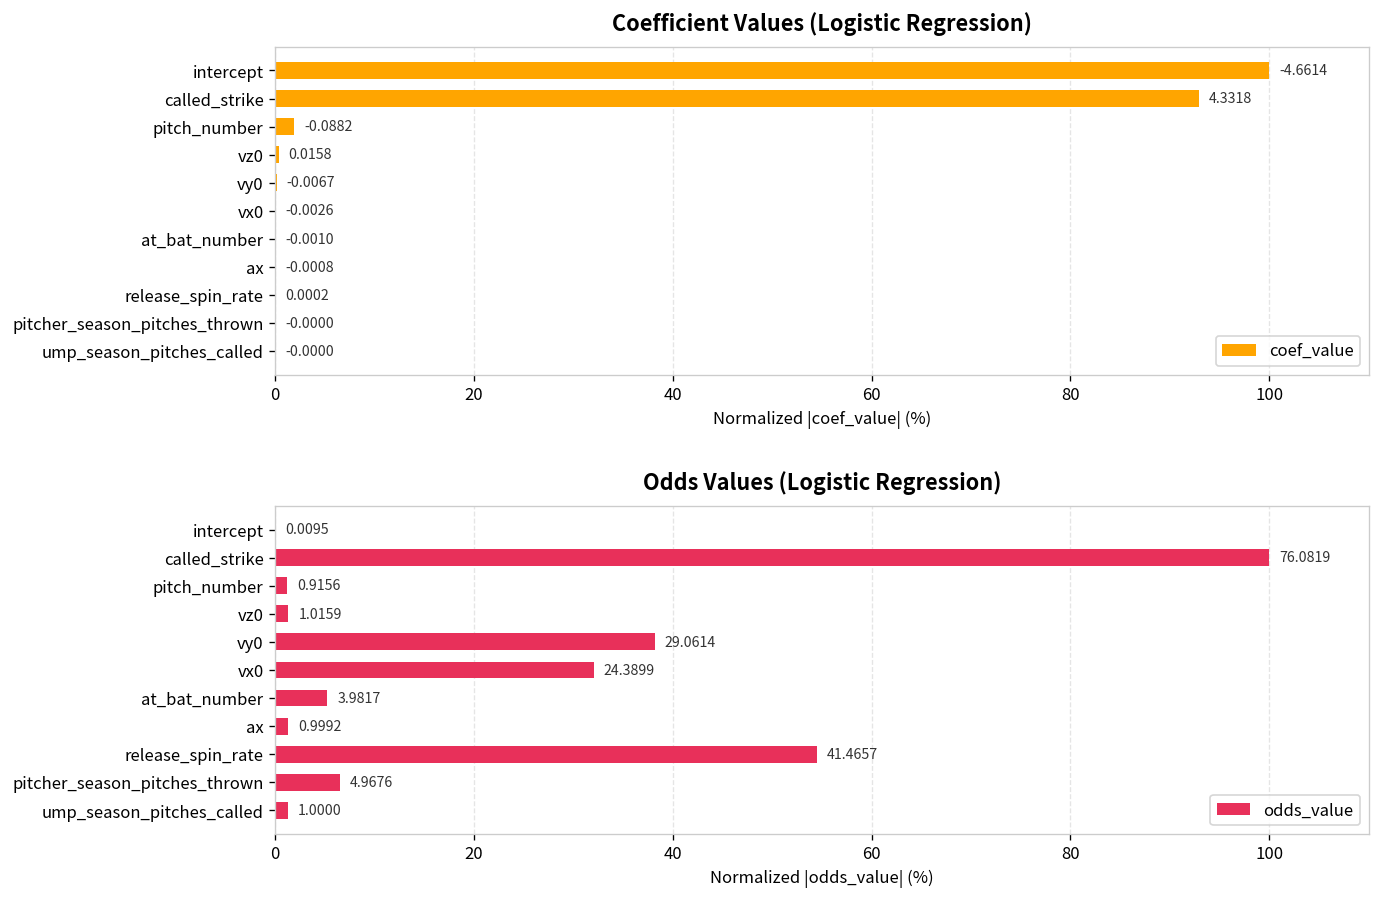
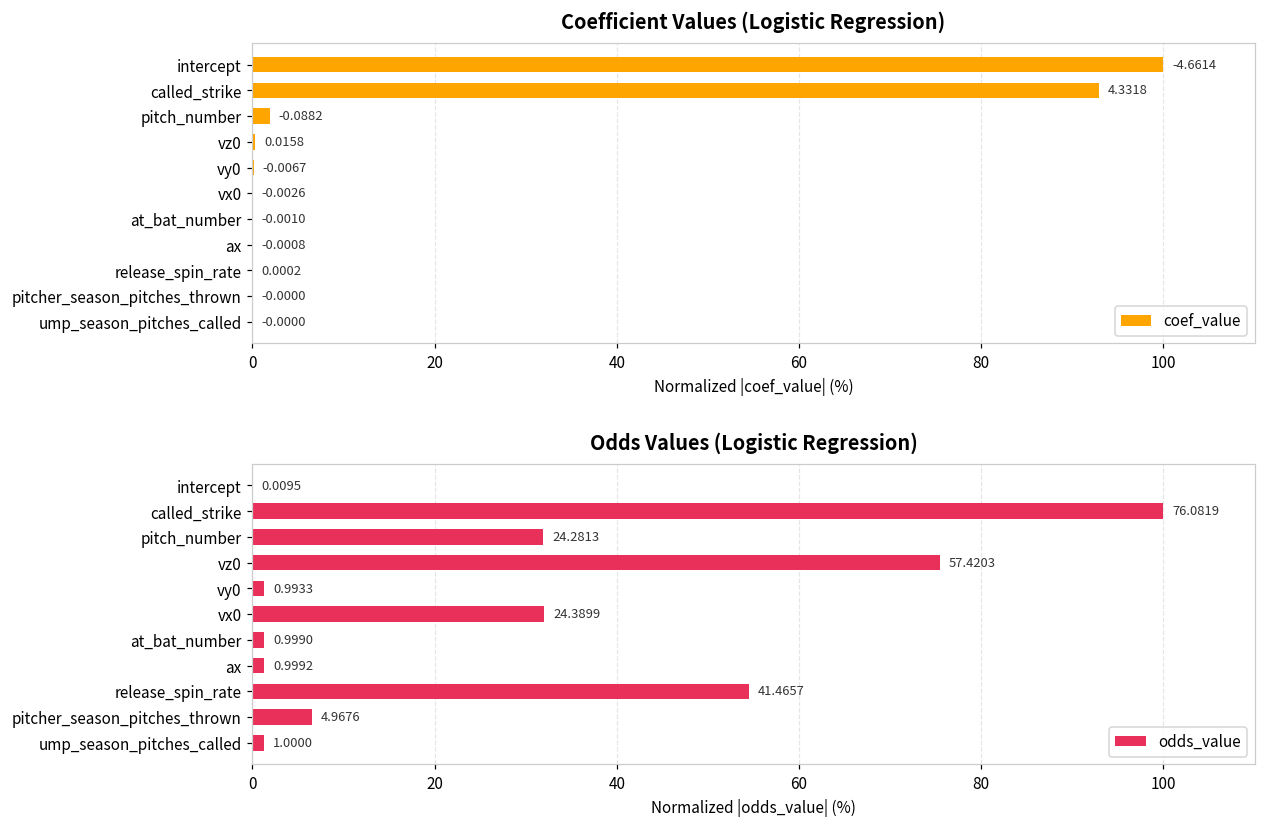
Odds Values (Logistic Regression), pitch_number: 0.9156 -> 24.2813
Odds Values (Logistic Regression), vz0: 1.0159 -> 57.4203
Odds Values (Logistic Regression), vy0: 29.0614 -> 0.9933
Odds Values (Logistic Regression), at_bat_number: 3.9817 -> 0.9990
